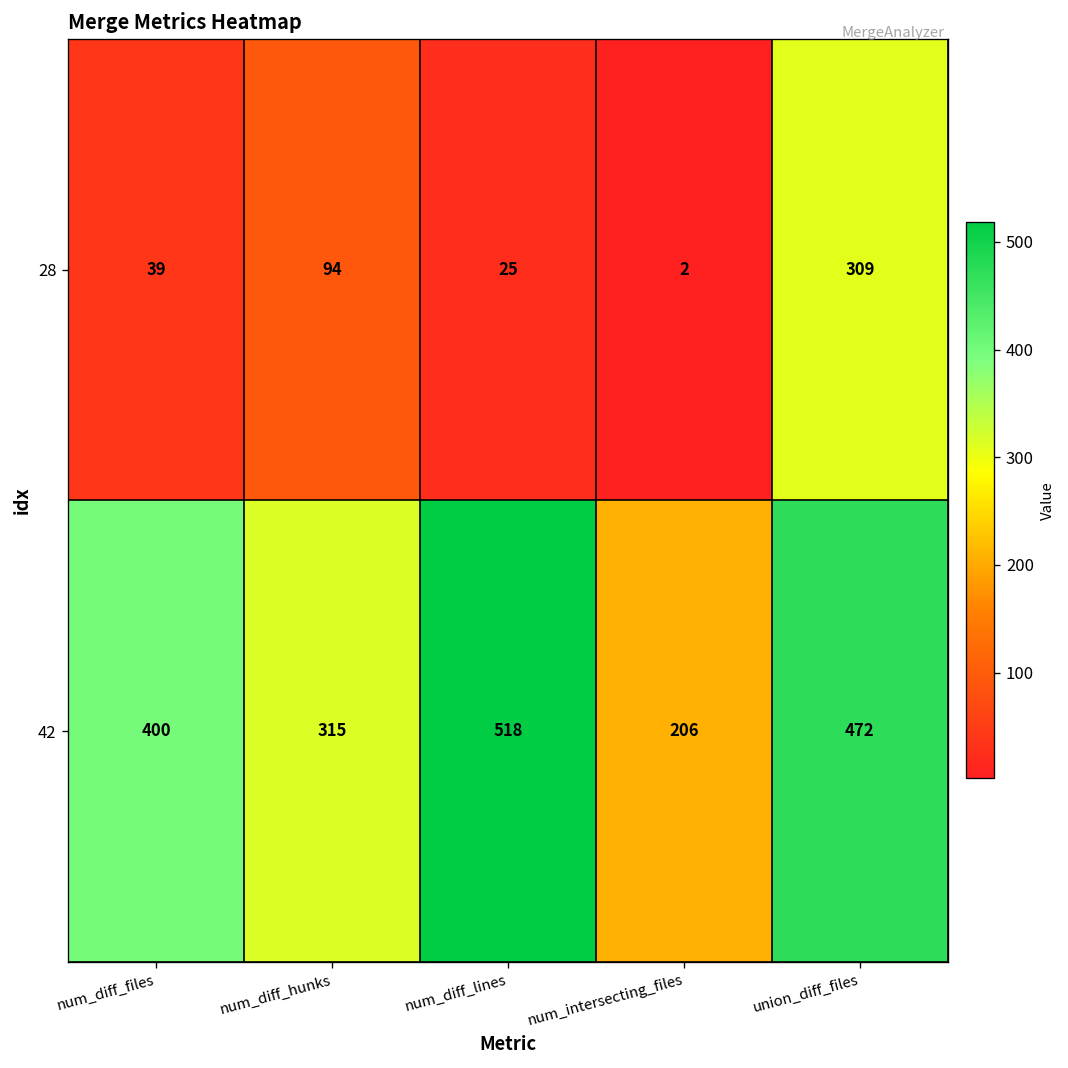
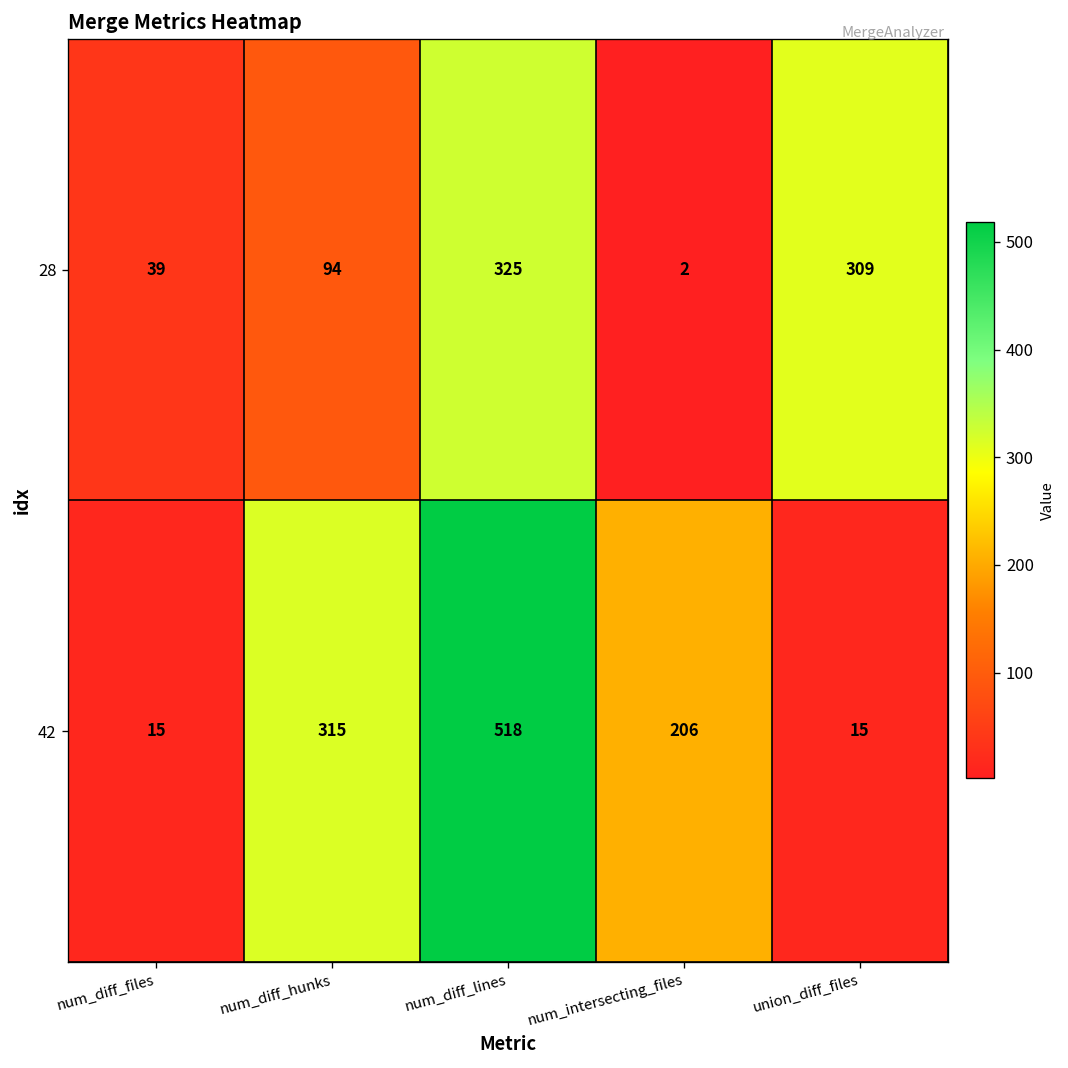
28, num_diff_lines: 25 -> 325
42, num_diff_files: 400 -> 15
42, union_diff_files: 472 -> 15
